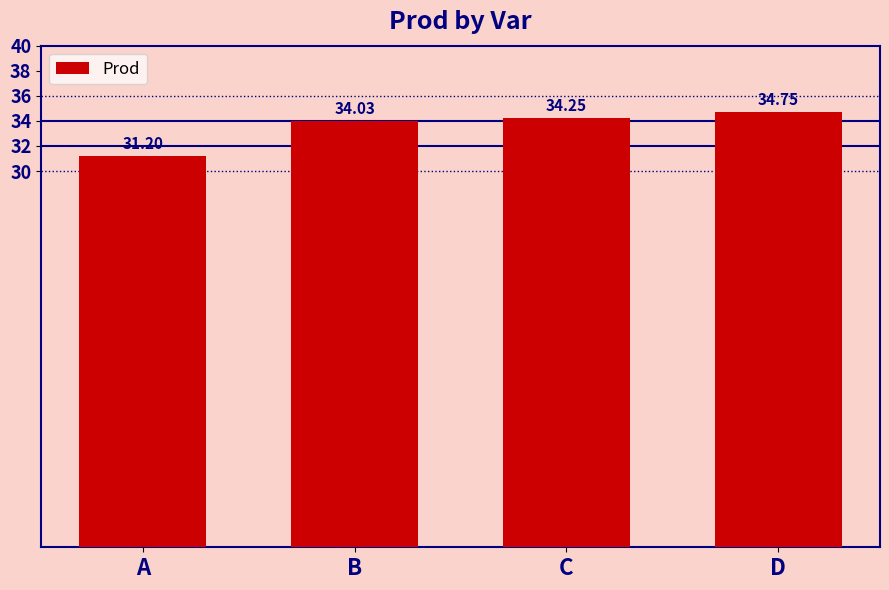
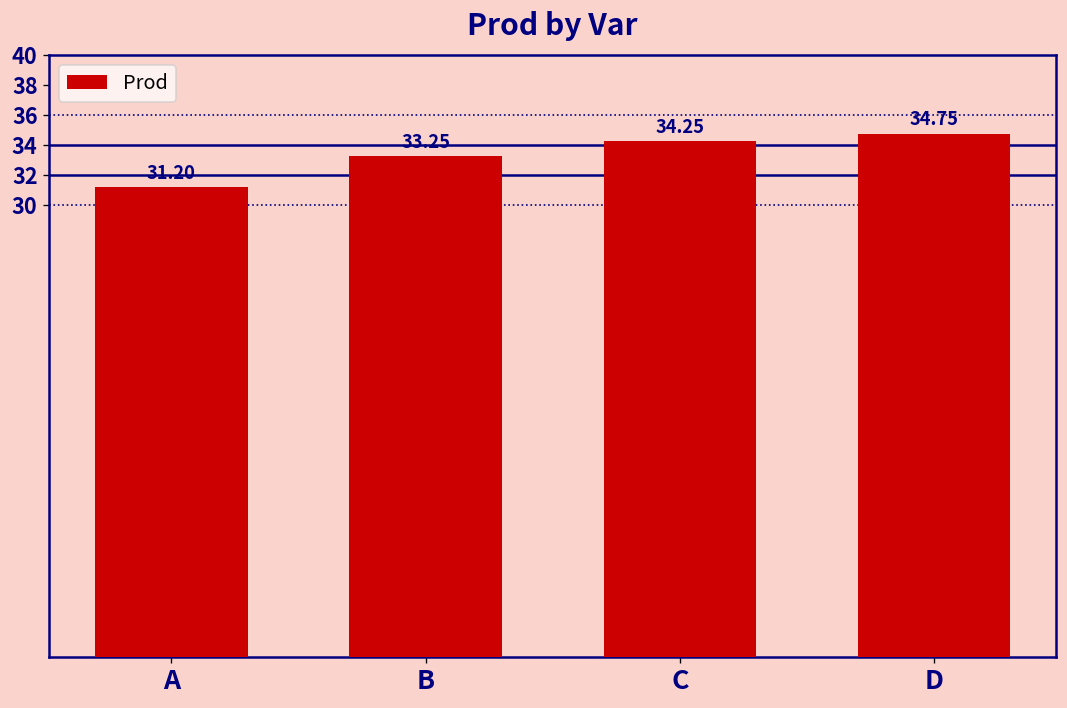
B: 34.03 -> 33.25
